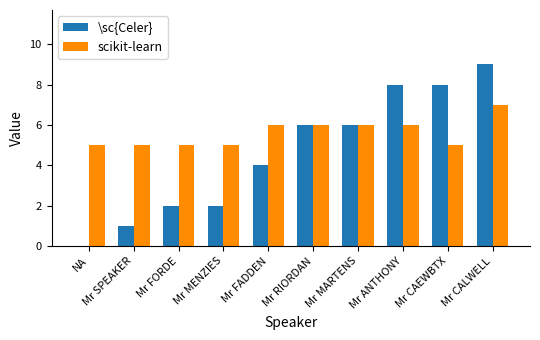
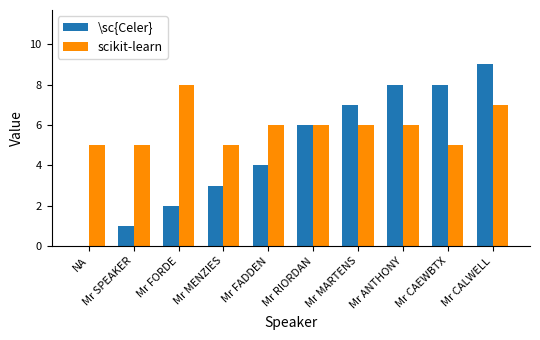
scikit-learn, Mr FORDE: 5 -> 8
\sc{Celer}, Mr MENZIES: 2 -> 3
\sc{Celer}, Mr MARTENS: 6 -> 7
